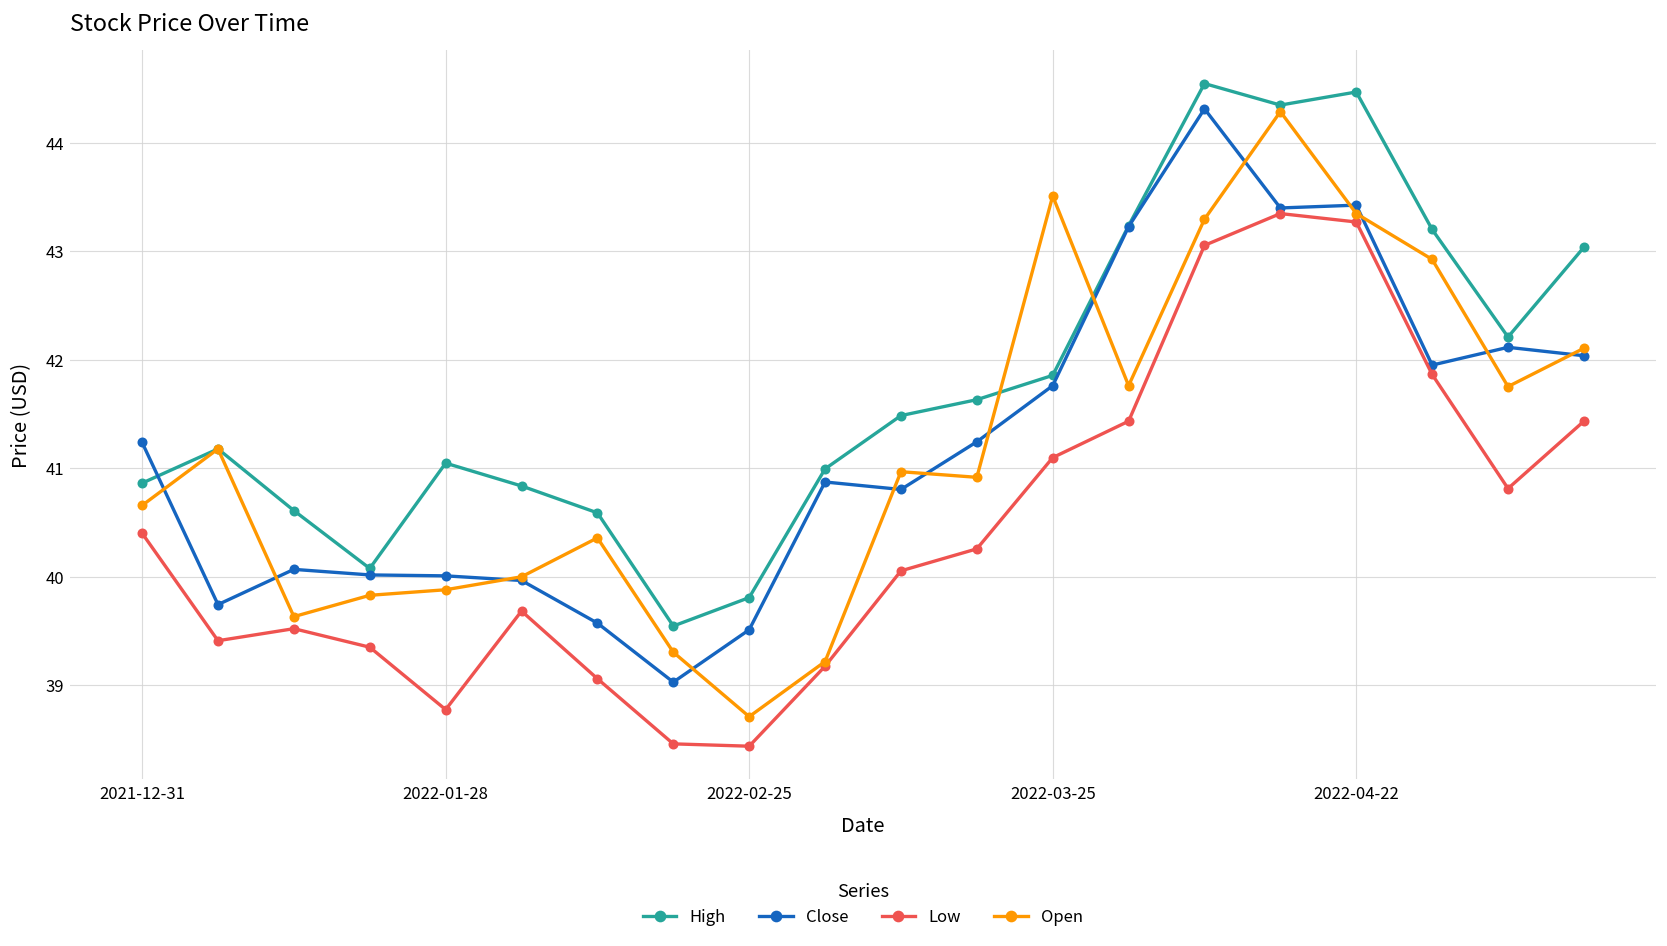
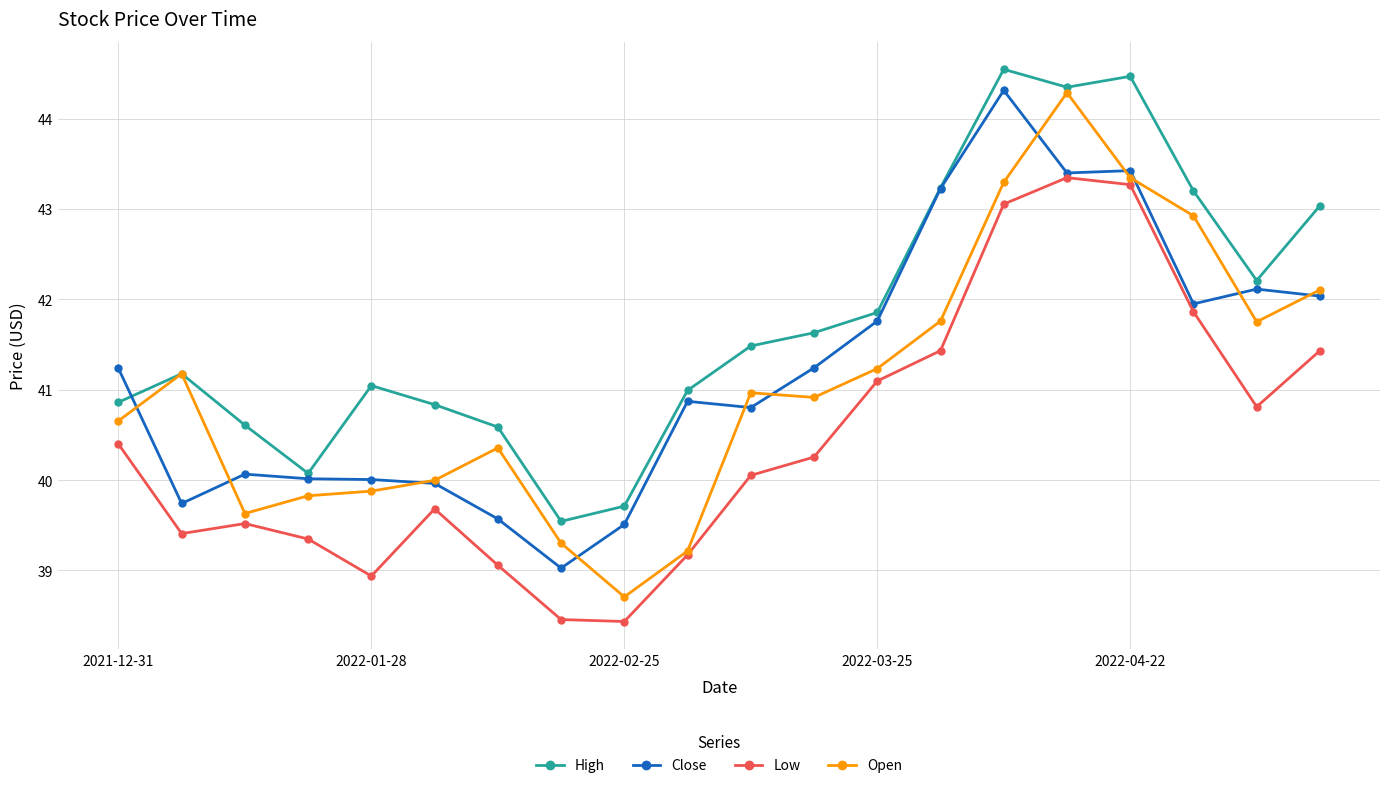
Low, 2022-01-28: 38.8 -> 38.9
High, 2022-02-25: 39.8 -> 39.7
Open, 2022-03-25: 43.5 -> 41.2
